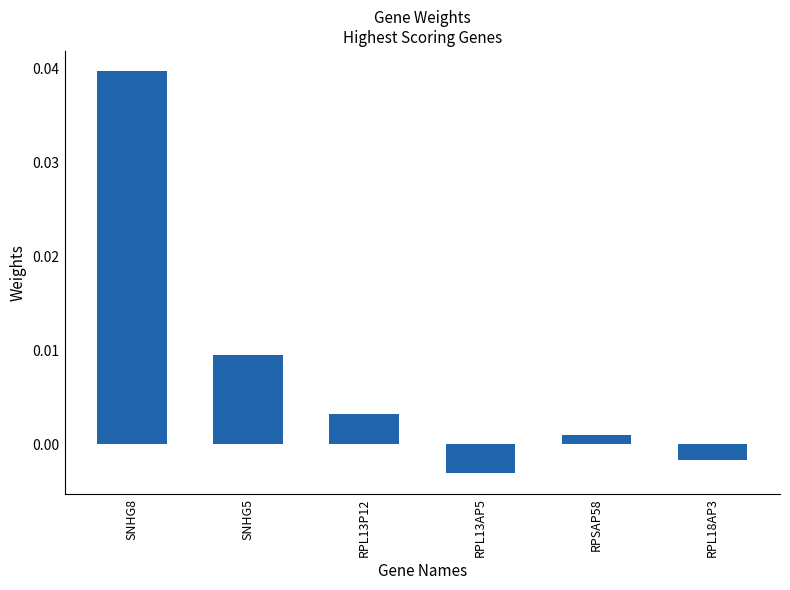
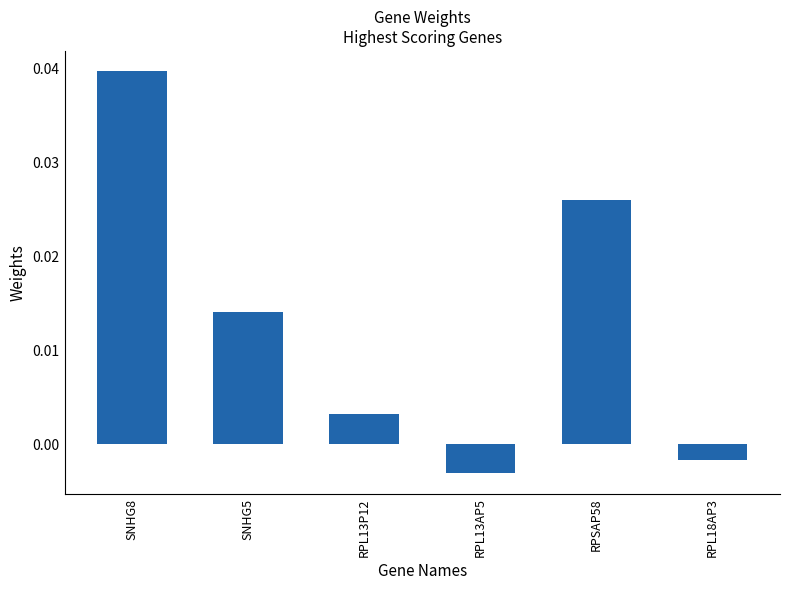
SNHG5: 0.009 -> 0.014
RPSAP58: 0.001 -> 0.026
